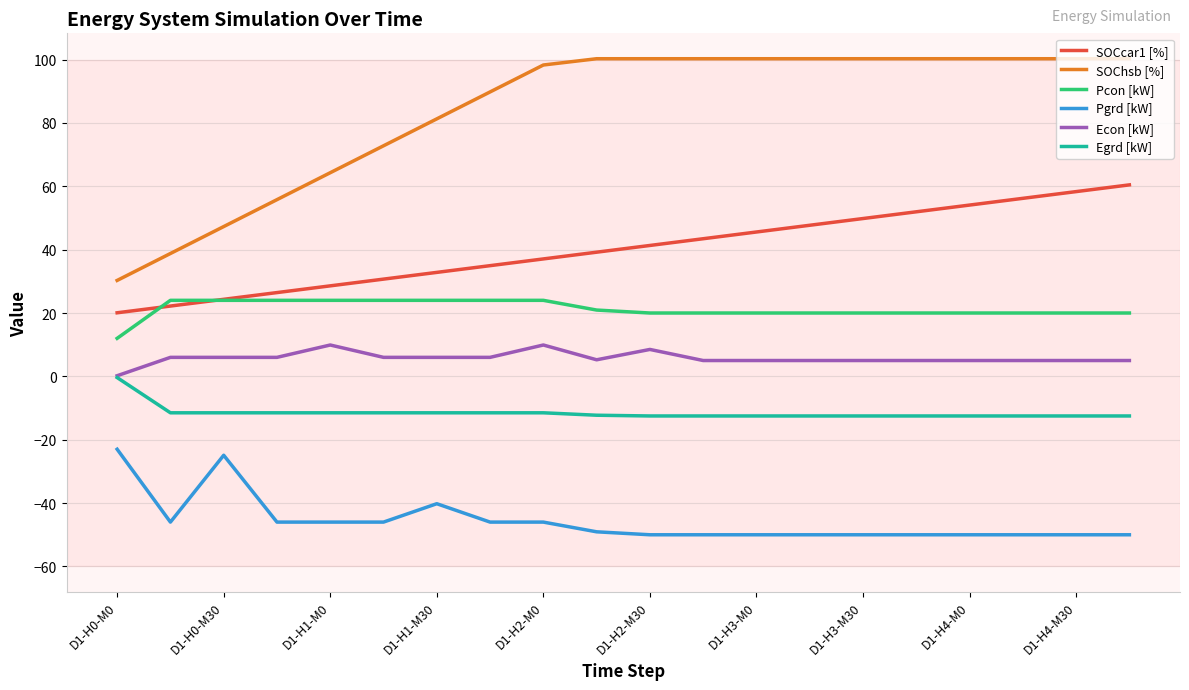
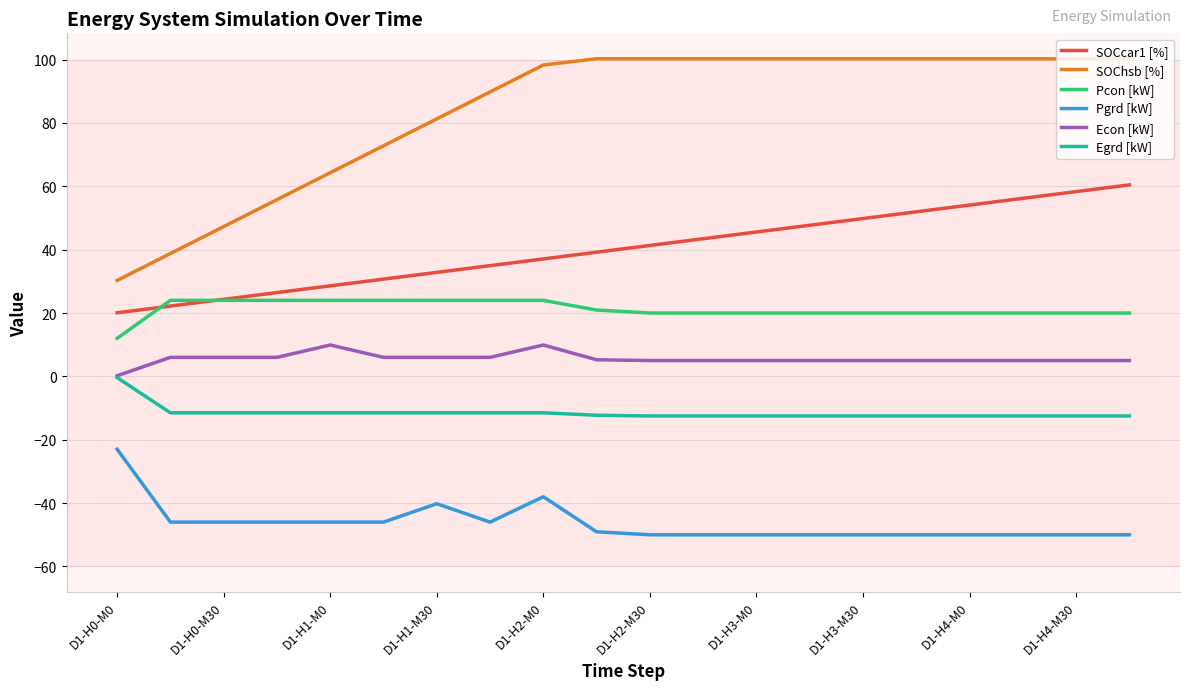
Pgrd [kW], D1-H0-M30: -25 -> -46
Pgrd [kW], D1-H2-M0: -46 -> -38
Econ [kW], D1-H2-M30: 9 -> 5
